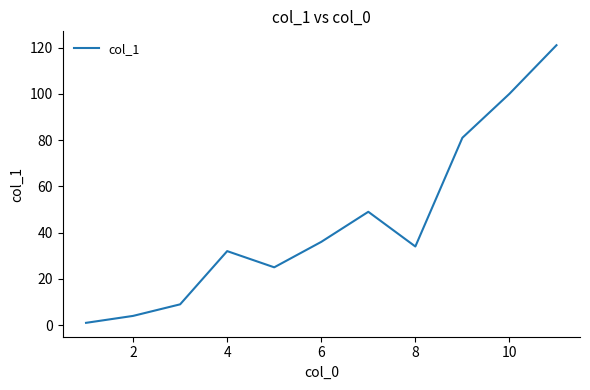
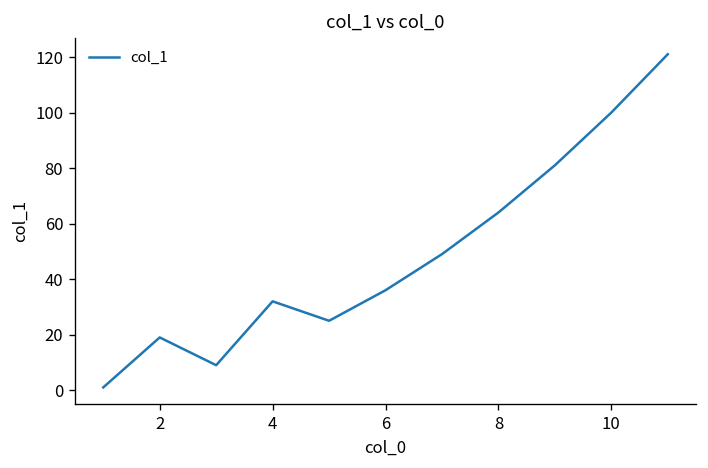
2: 4 -> 19
8: 34 -> 64
